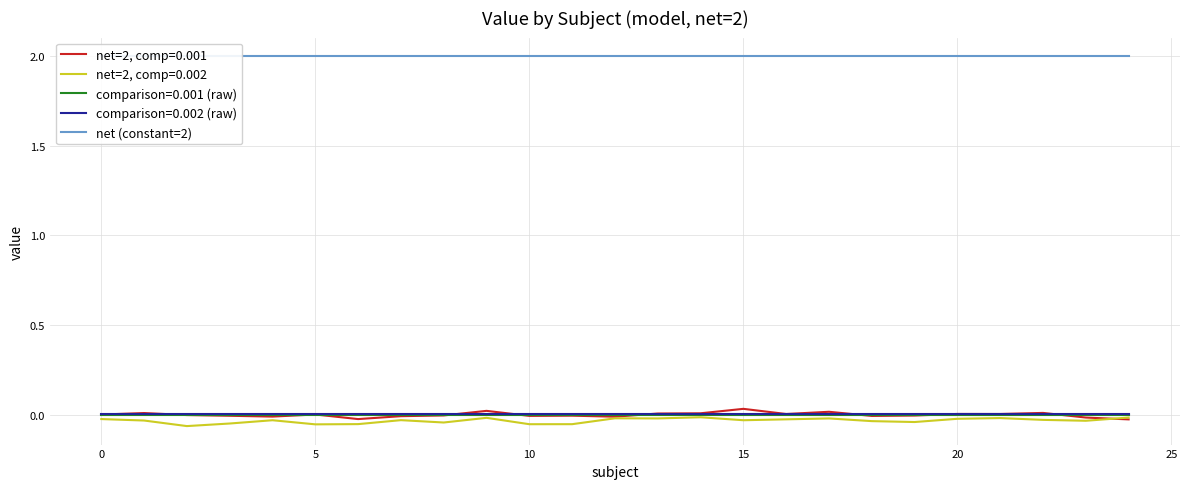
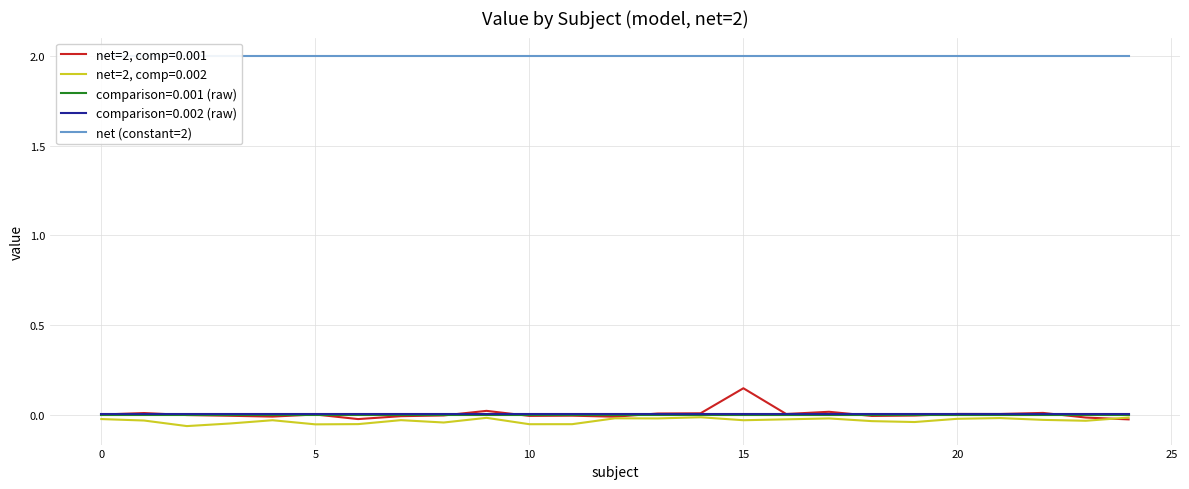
net=2, comp=0.001, 15: 0.03 -> 0.15
